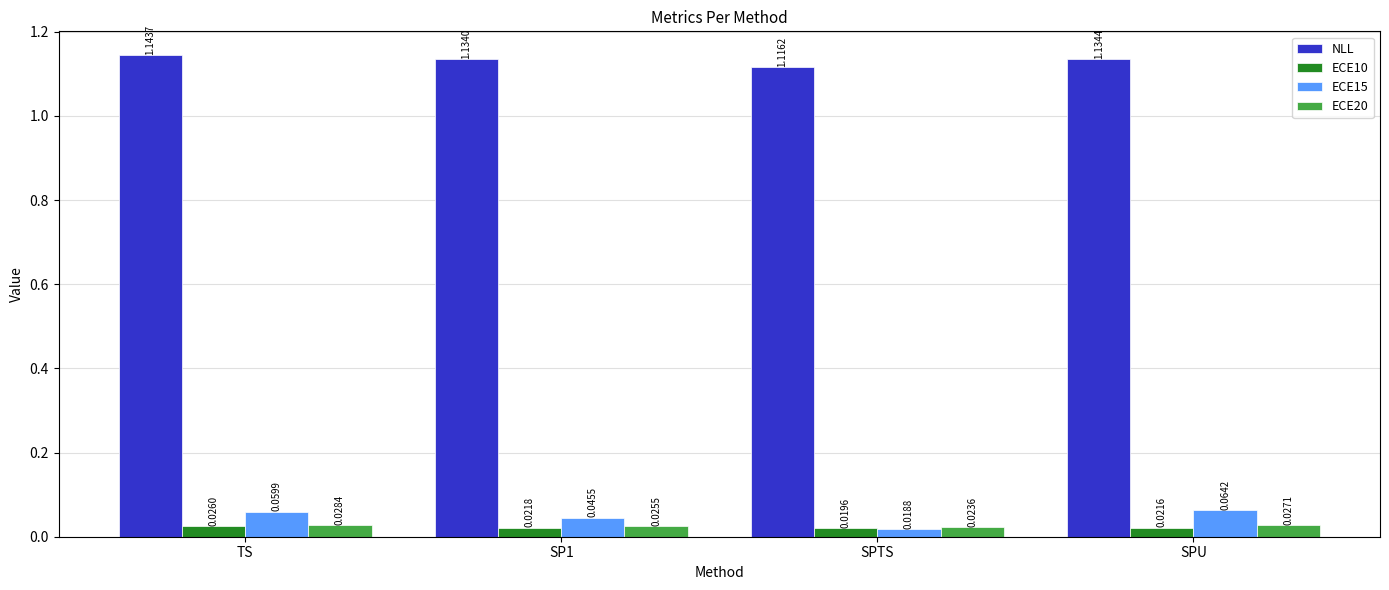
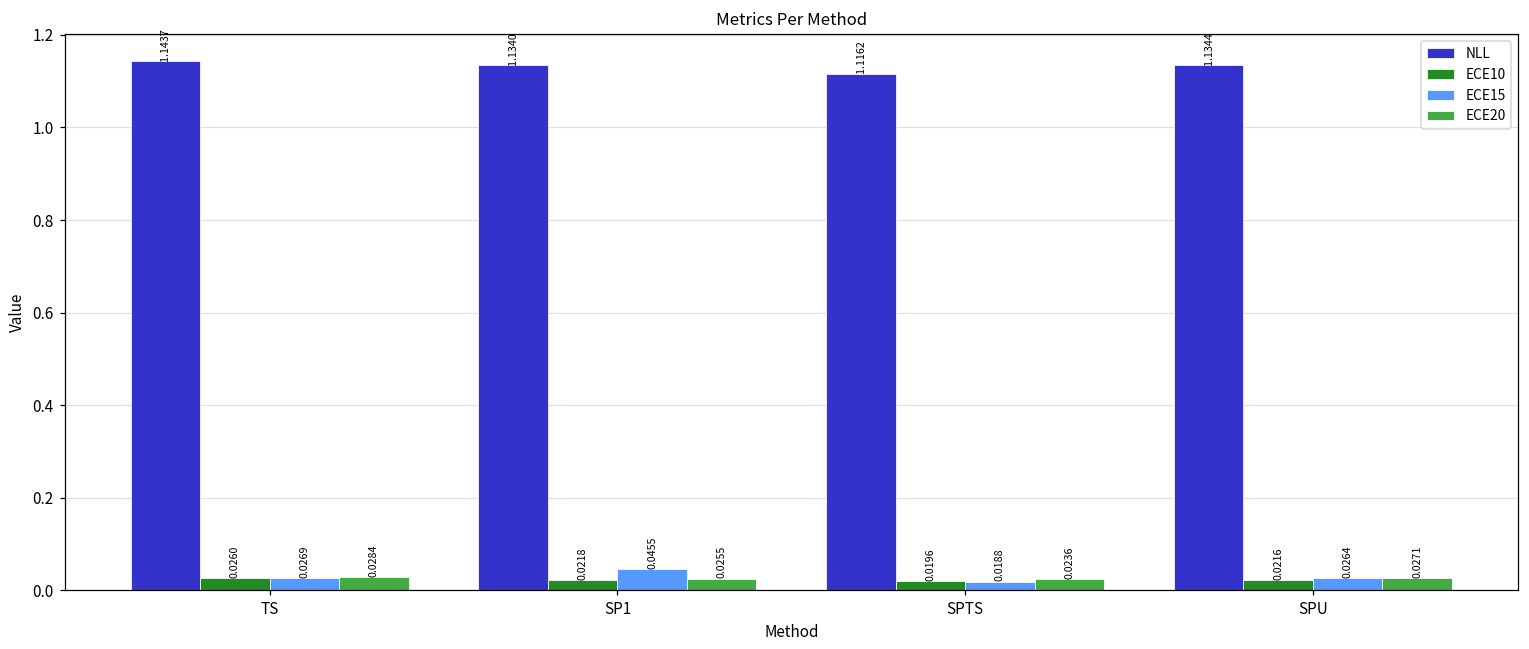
ECE15, TS: 0.0599 -> 0.0269
ECE15, SPU: 0.0642 -> 0.0264
